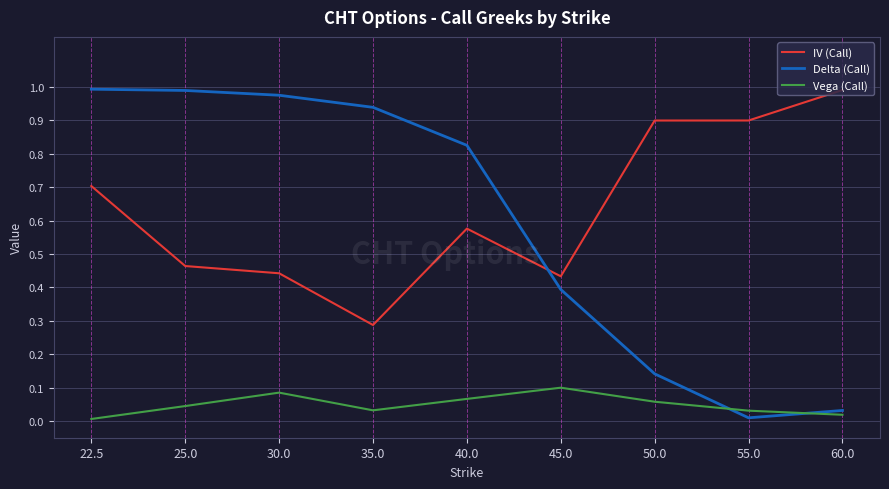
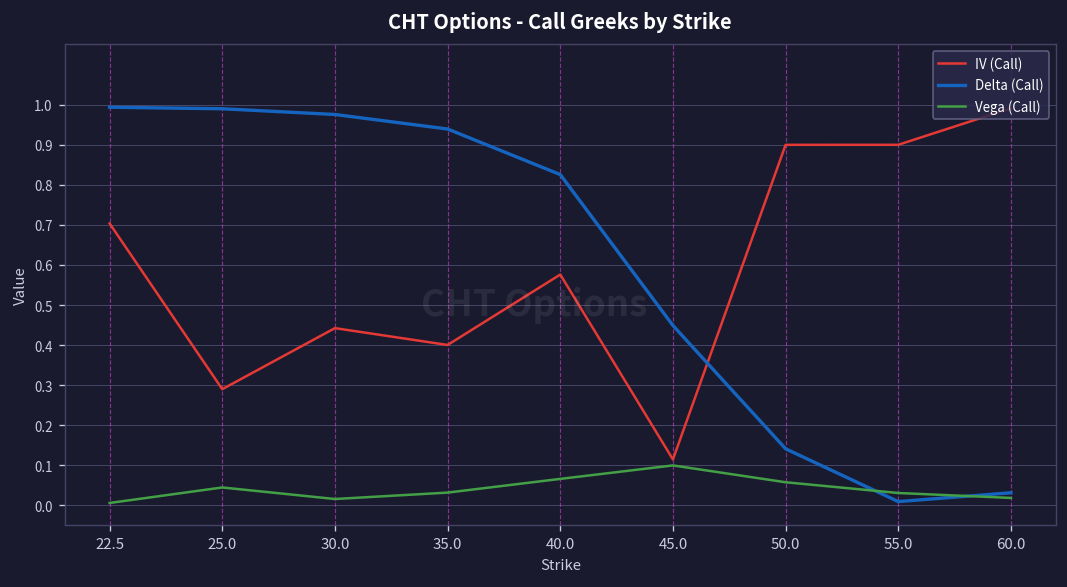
IV (Call), 25.0: 0.46 -> 0.29
Vega (Call), 30.0: 0.09 -> 0.02
IV (Call), 35.0: 0.29 -> 0.40
IV (Call), 45.0: 0.43 -> 0.11
Delta (Call), 45.0: 0.39 -> 0.45
